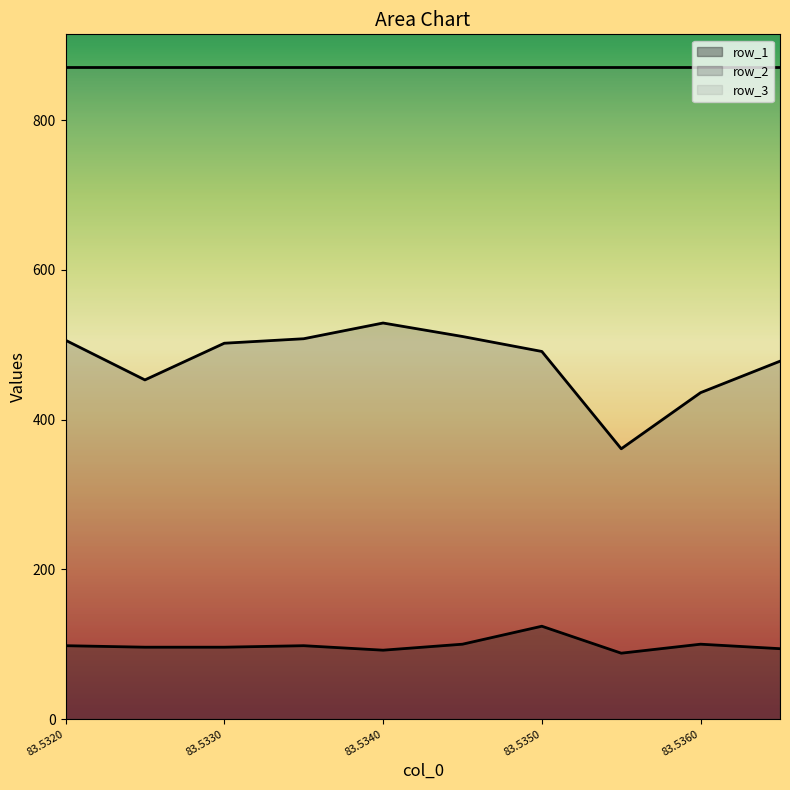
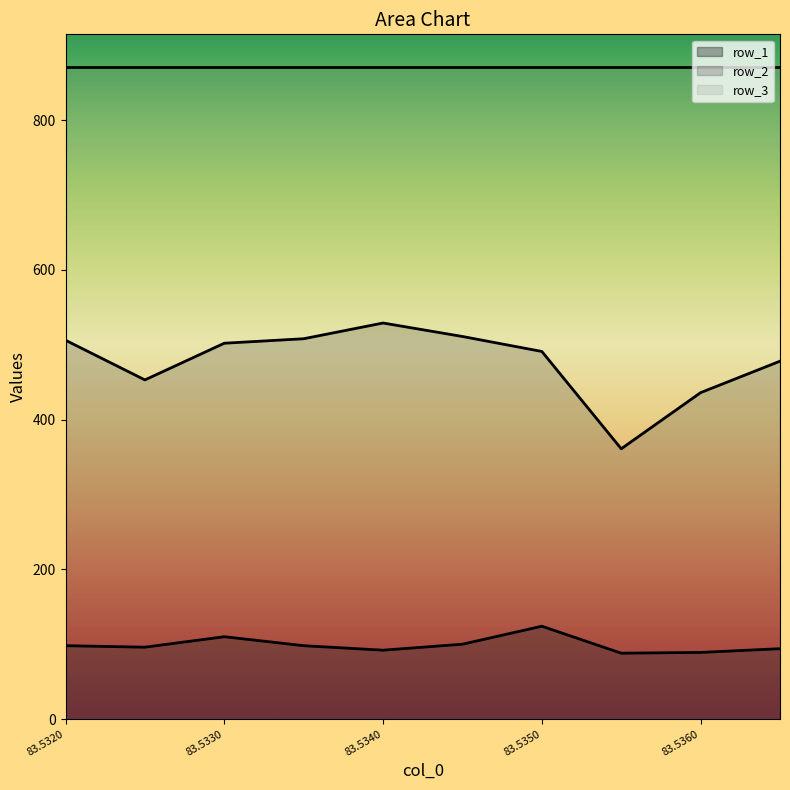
row_1, 83.5330: 100 -> 110
row_1, 83.5360: 100 -> 90
